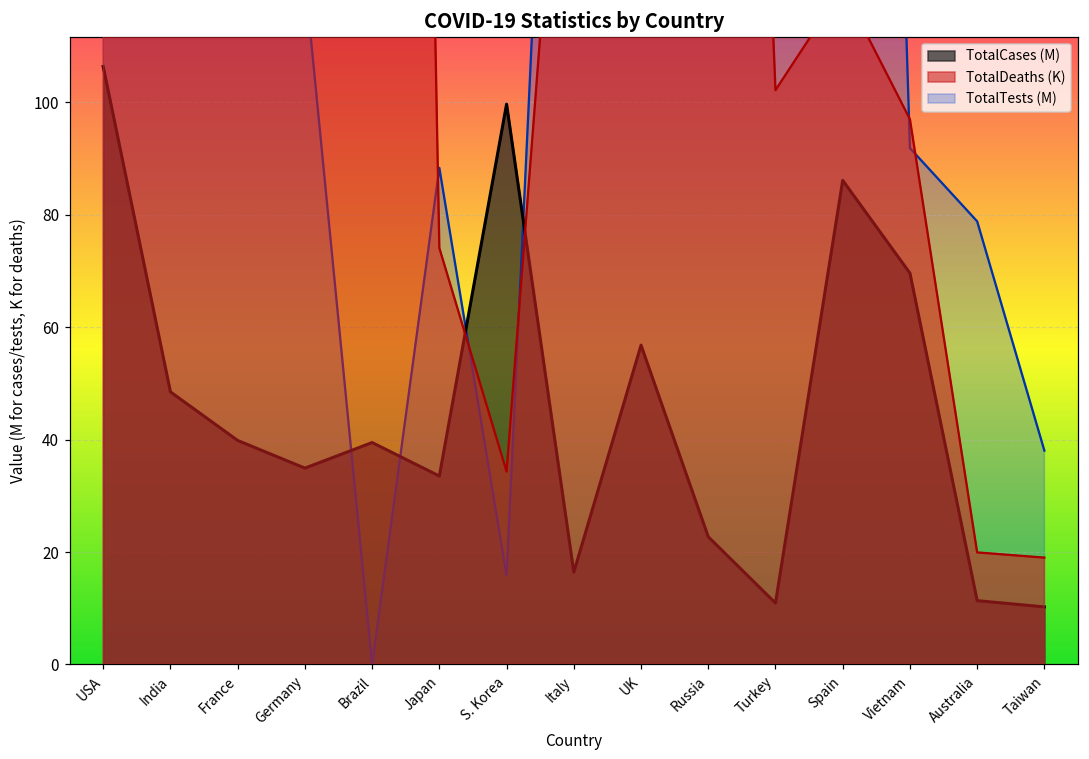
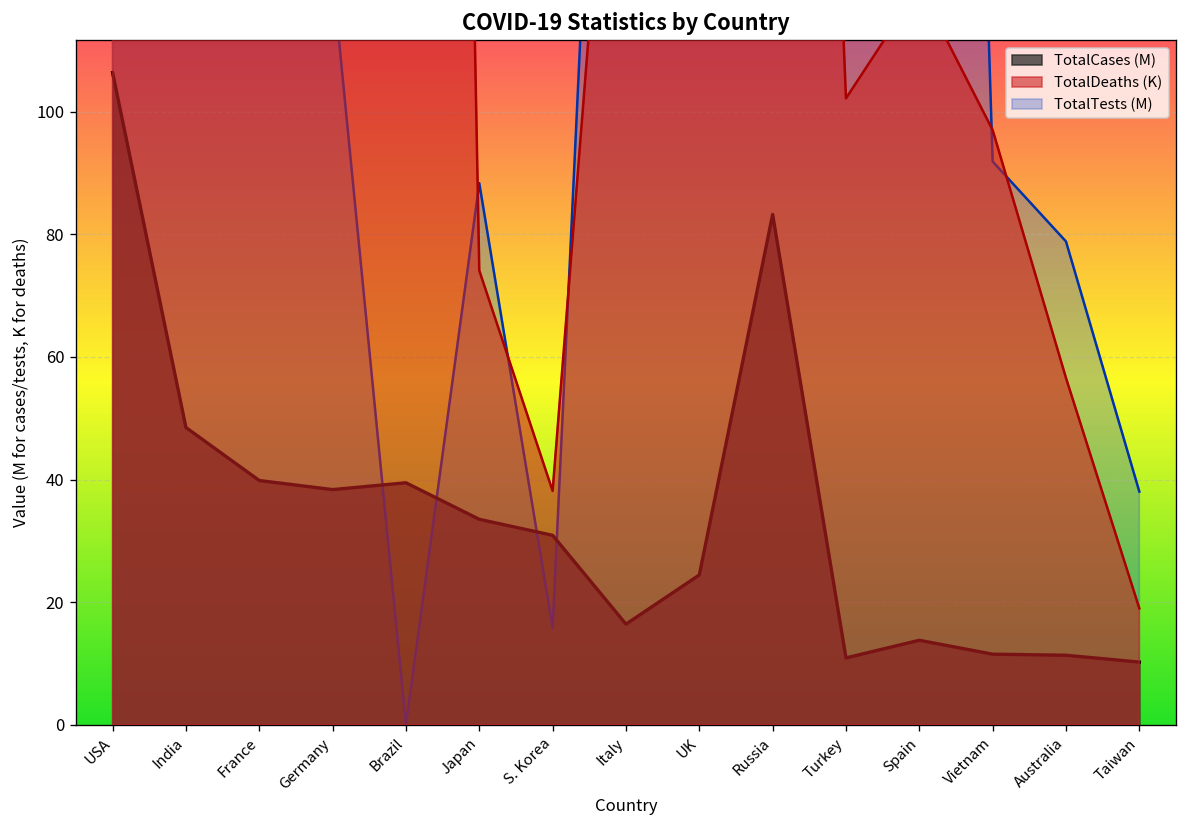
TotalCases (M), Germany: 35 -> 38
TotalCases (M), S. Korea: 100 -> 31
TotalDeaths (K), S. Korea: 34 -> 38
TotalCases (M), UK: 57 -> 24
TotalCases (M), Russia: 23 -> 83
TotalCases (M), Spain: 86 -> 14
TotalCases (M), Vietnam: 70 -> 12
TotalDeaths (K), Australia: 20 -> 57
